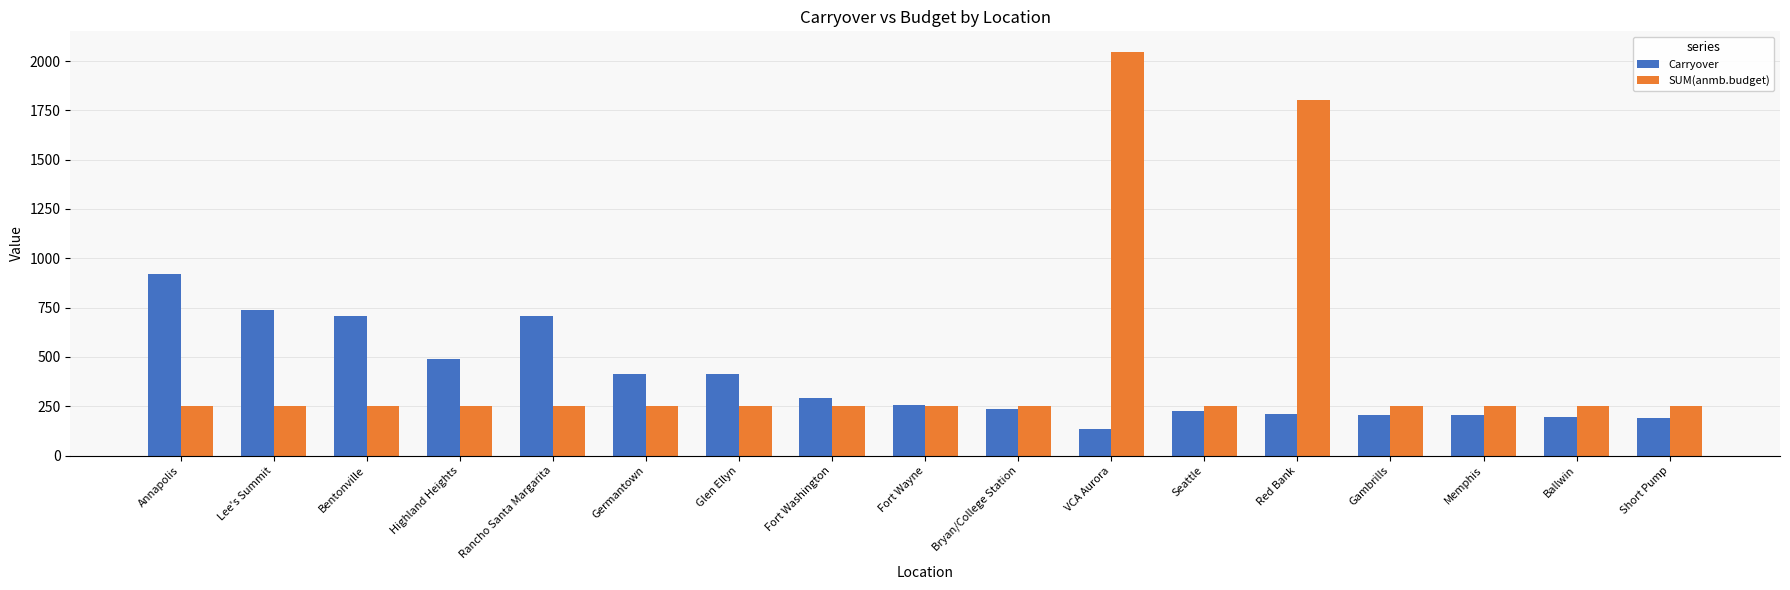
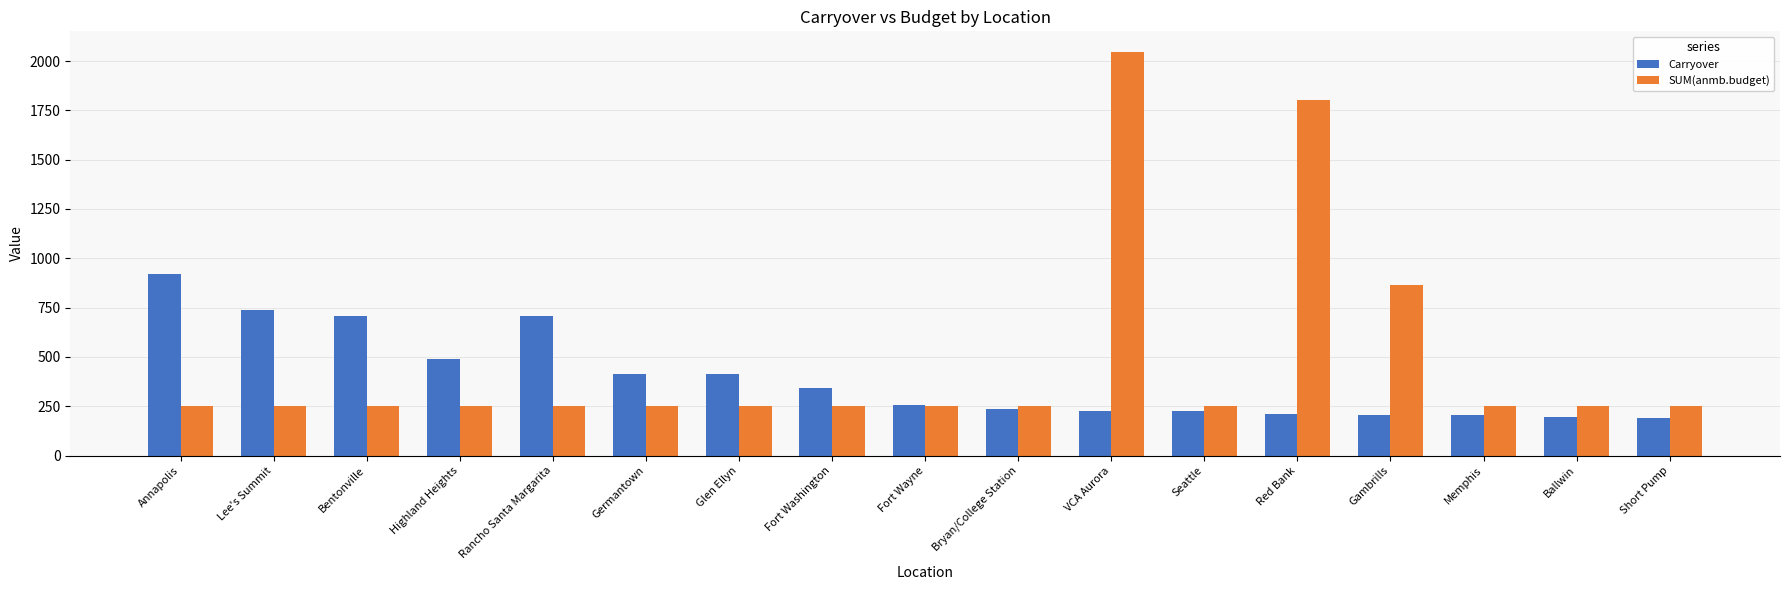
Carryover, Fort Washington: 290 -> 340
Carryover, VCA Aurora: 130 -> 230
SUM(anmb.budget), Gambrills: 250 -> 870
